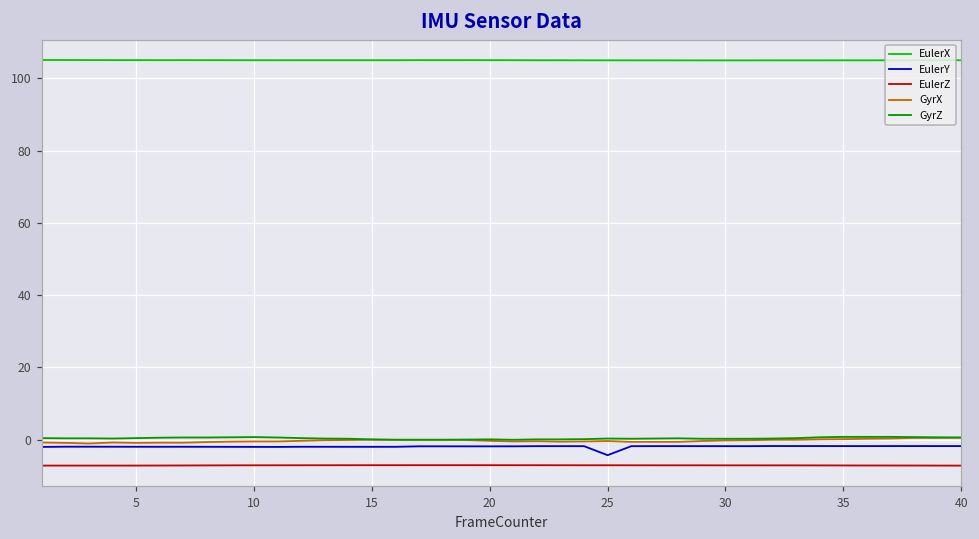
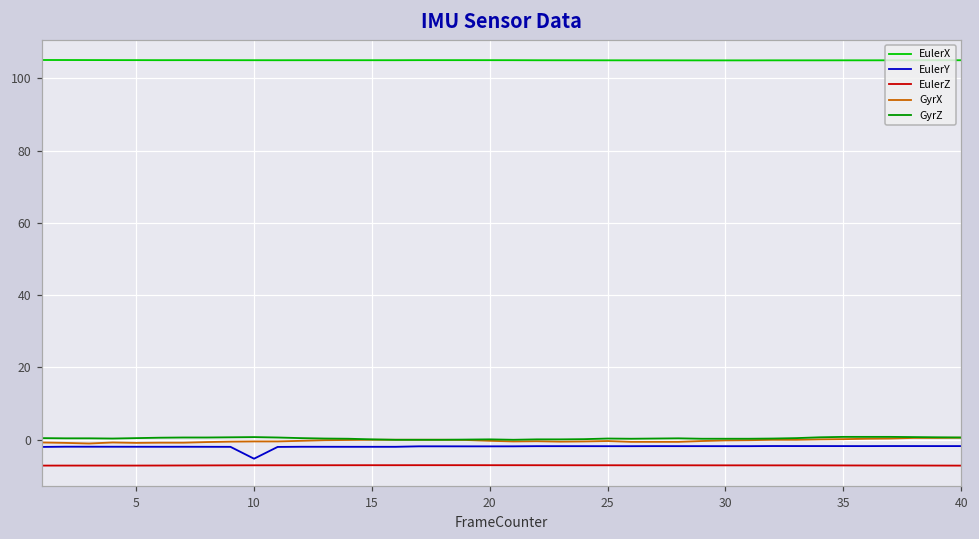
EulerY, 10: -2 -> -5
EulerY, 25: -4 -> -2
